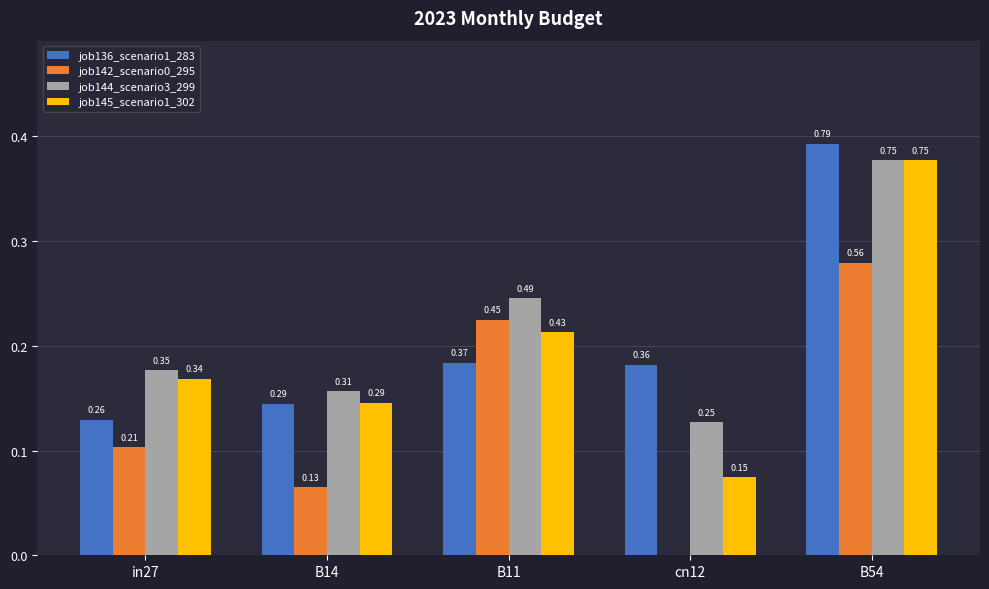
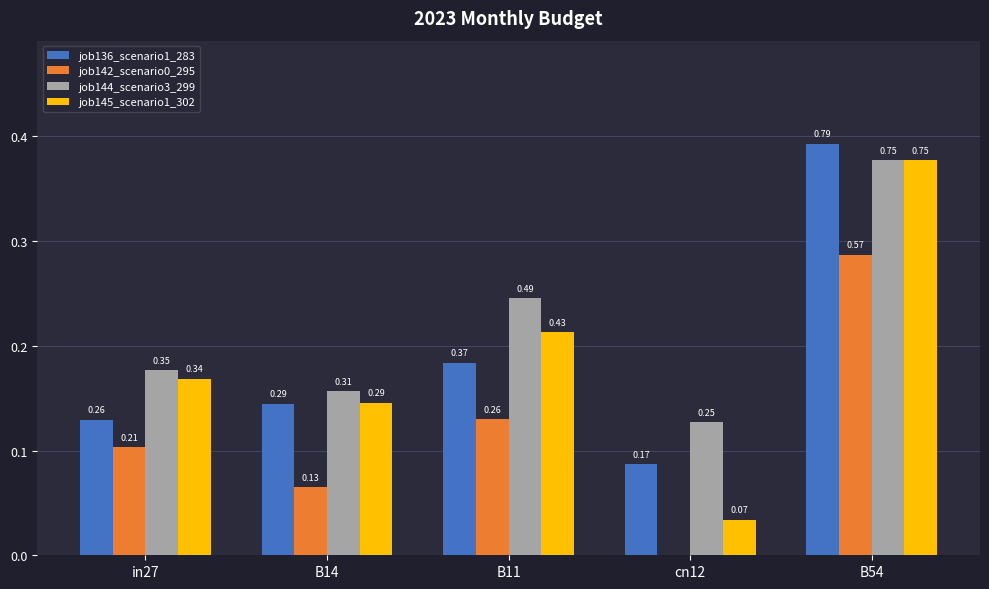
job142_scenario0_295, B11: 0.45 -> 0.26
job136_scenario1_283, cn12: 0.36 -> 0.17
job145_scenario1_302, cn12: 0.15 -> 0.07
job142_scenario0_295, B54: 0.56 -> 0.57
